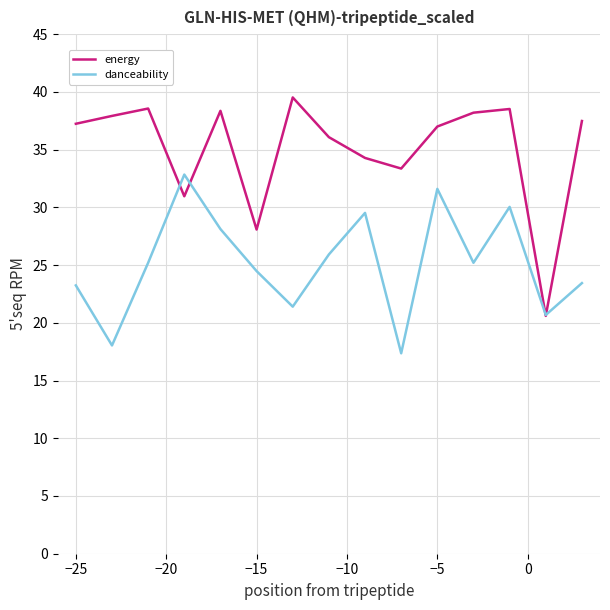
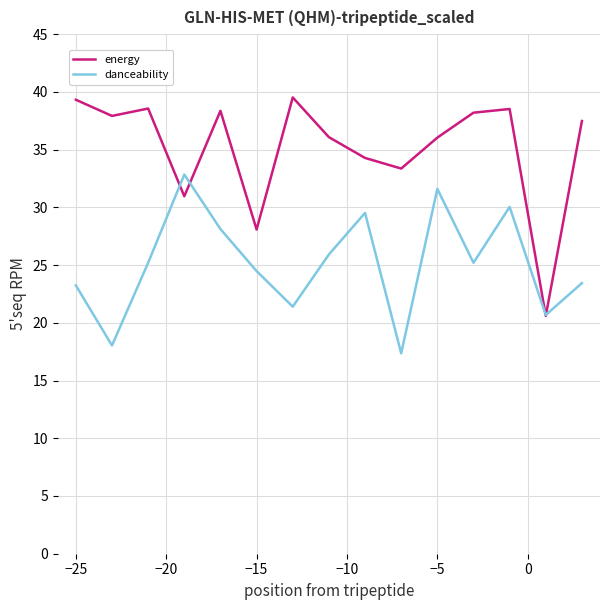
energy, −25: 37.2 -> 39.3
energy, −5: 37.0 -> 36.0
